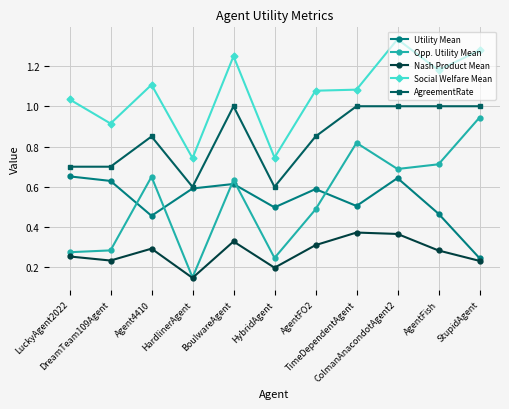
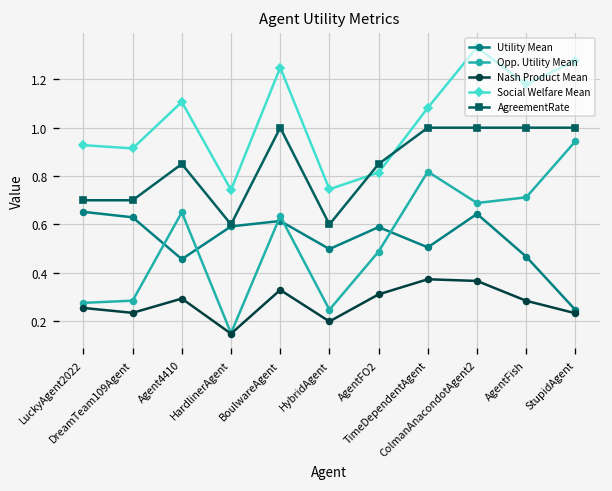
Social Welfare Mean, LuckyAgent2022: 1.03 -> 0.93
Social Welfare Mean, AgentFO2: 1.08 -> 0.81
